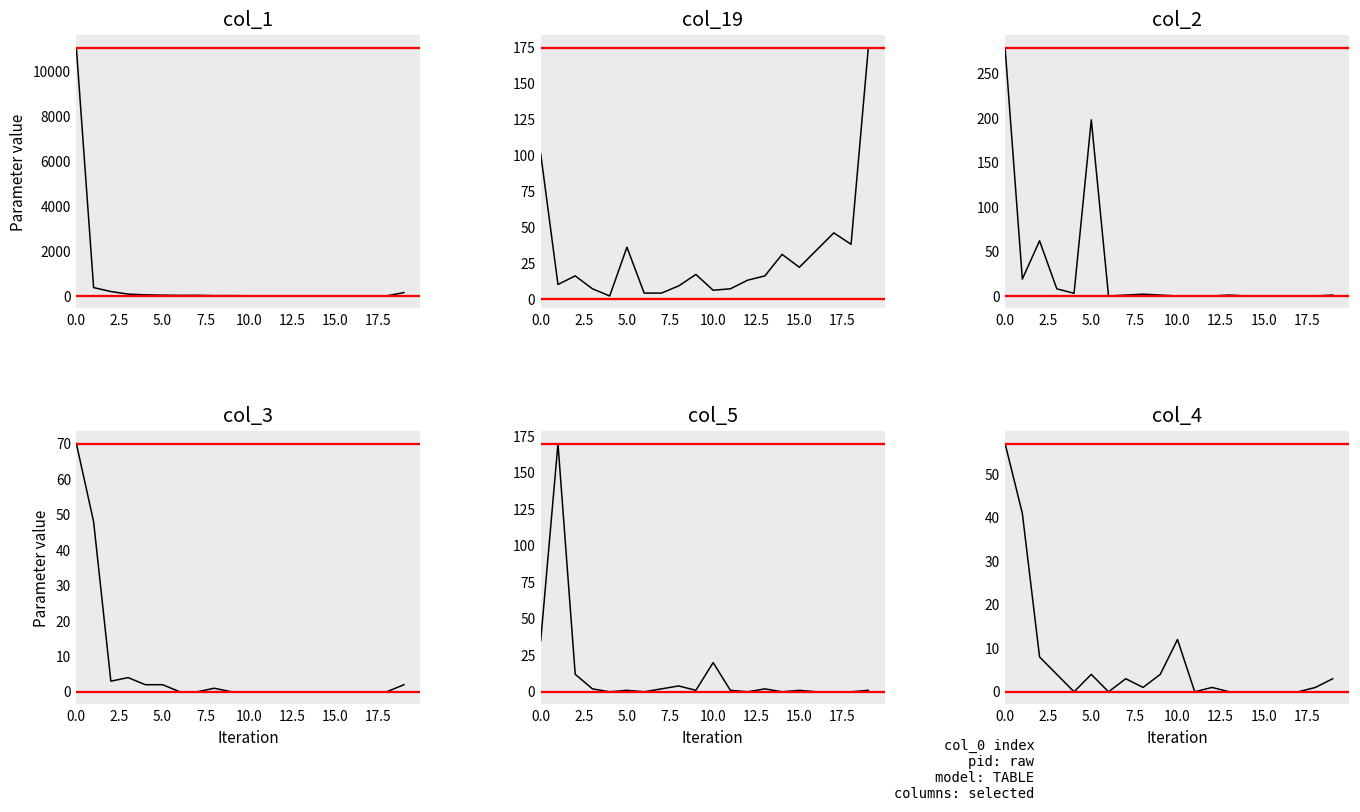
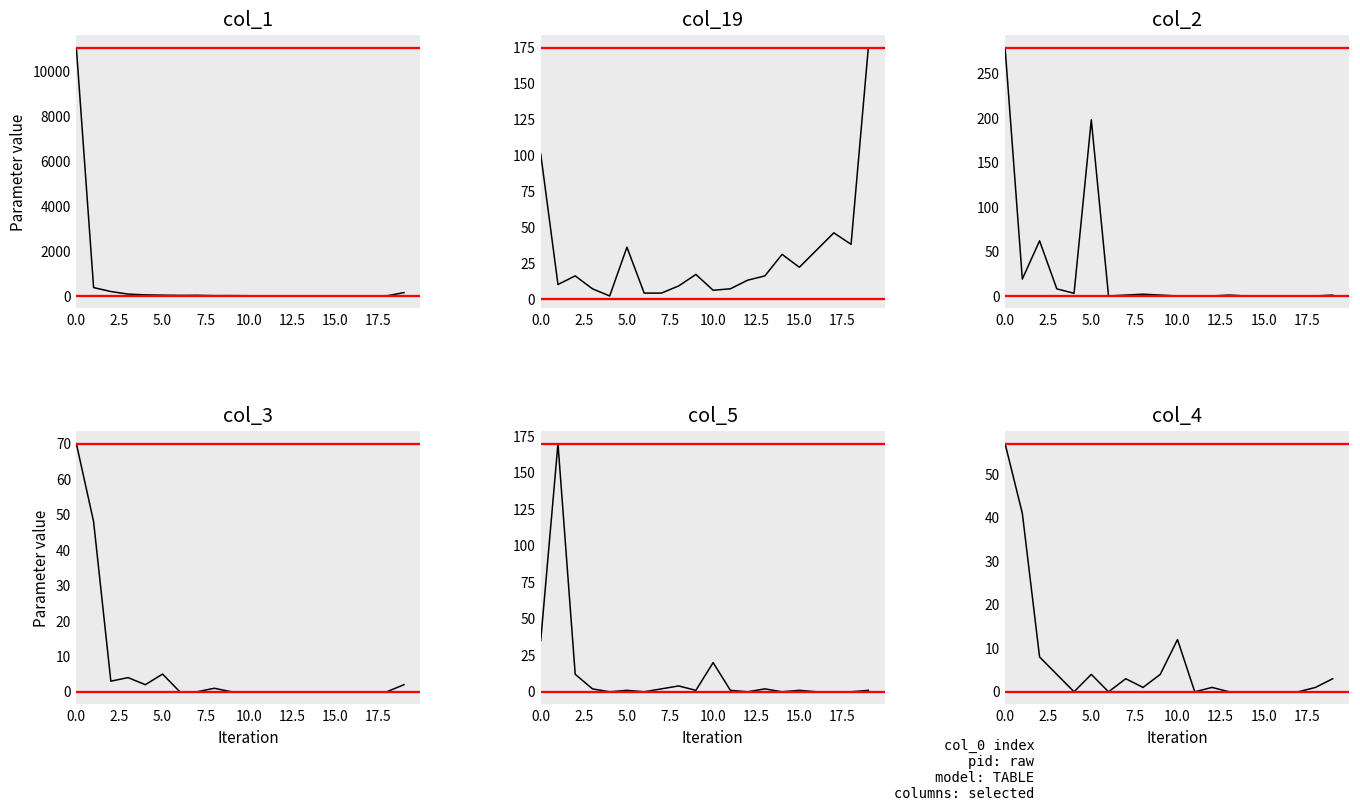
col_3, 5.0: 2 -> 5
